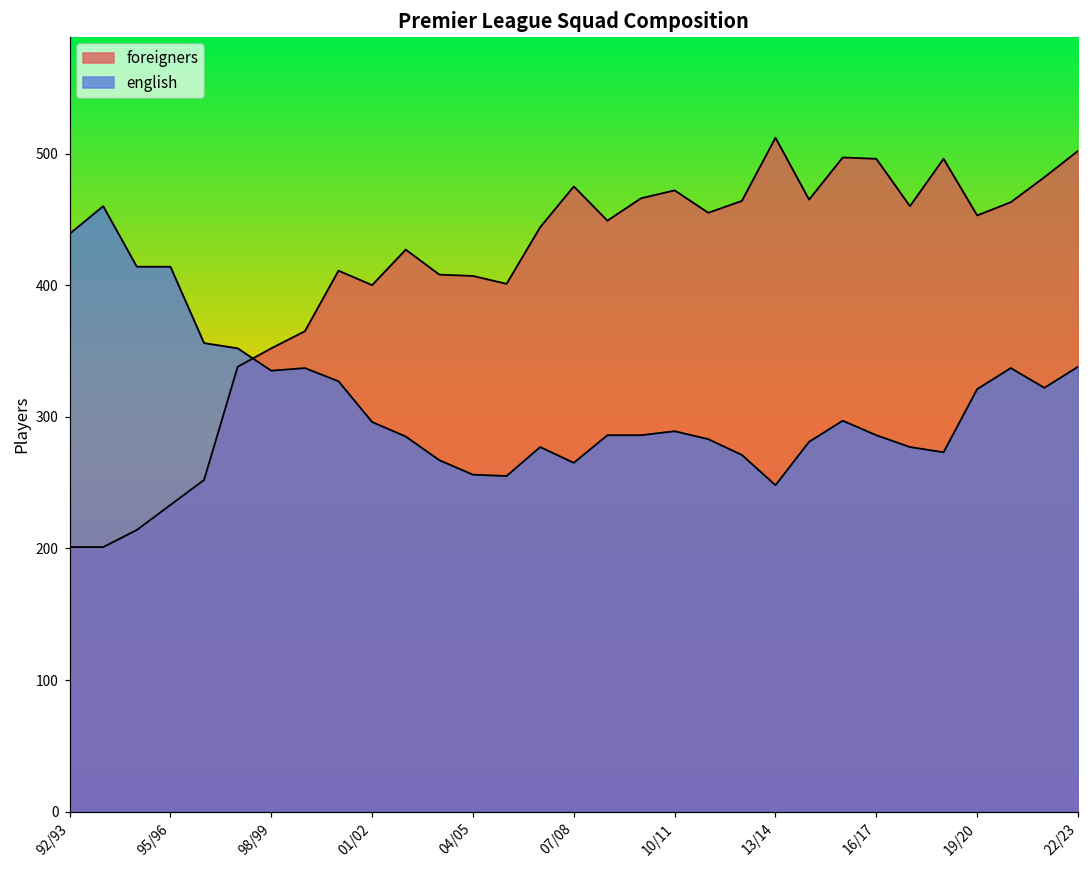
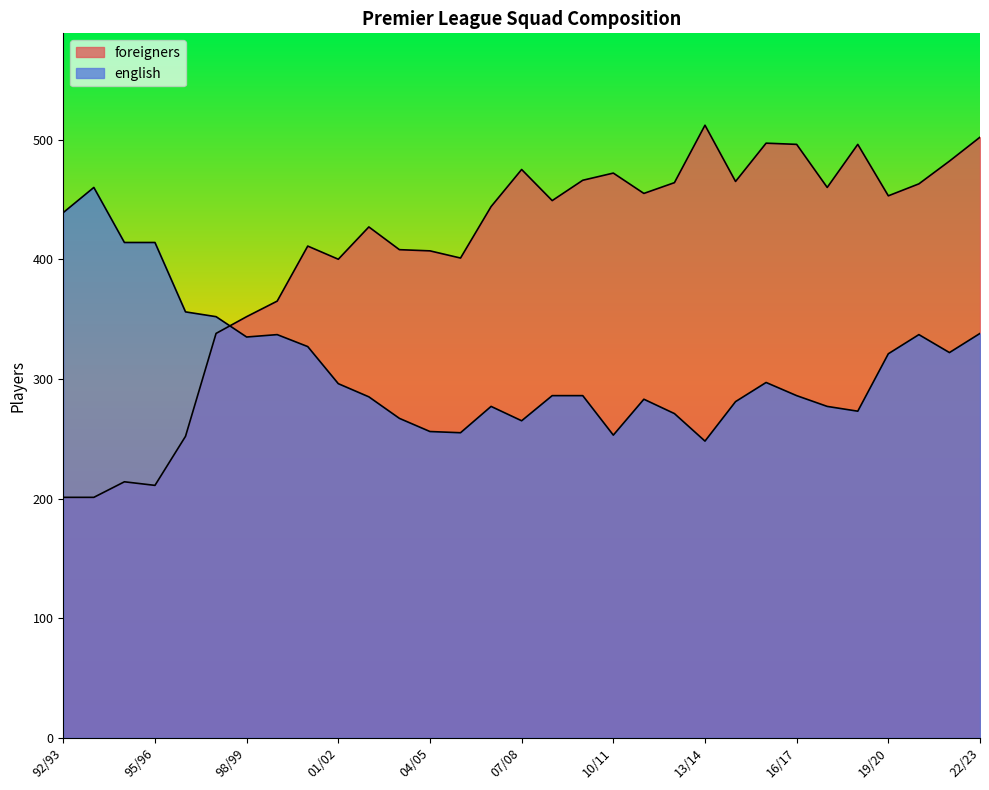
foreigners, 95/96: 233 -> 211
english, 10/11: 289 -> 253
